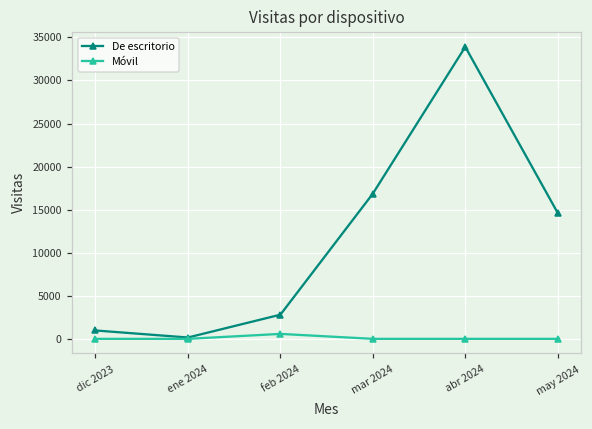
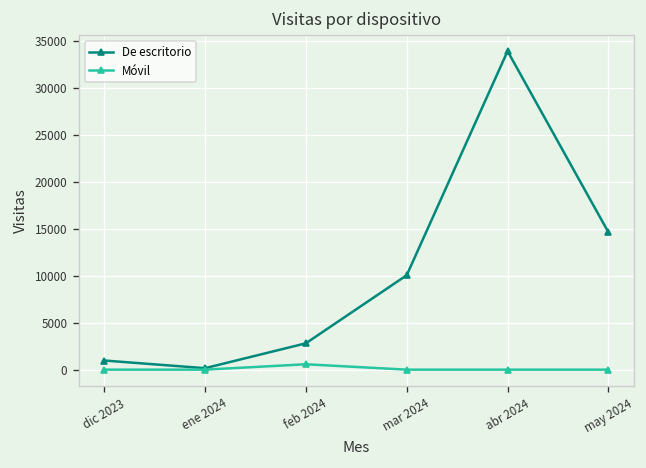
De escritorio, mar 2024: 17000 -> 10000
